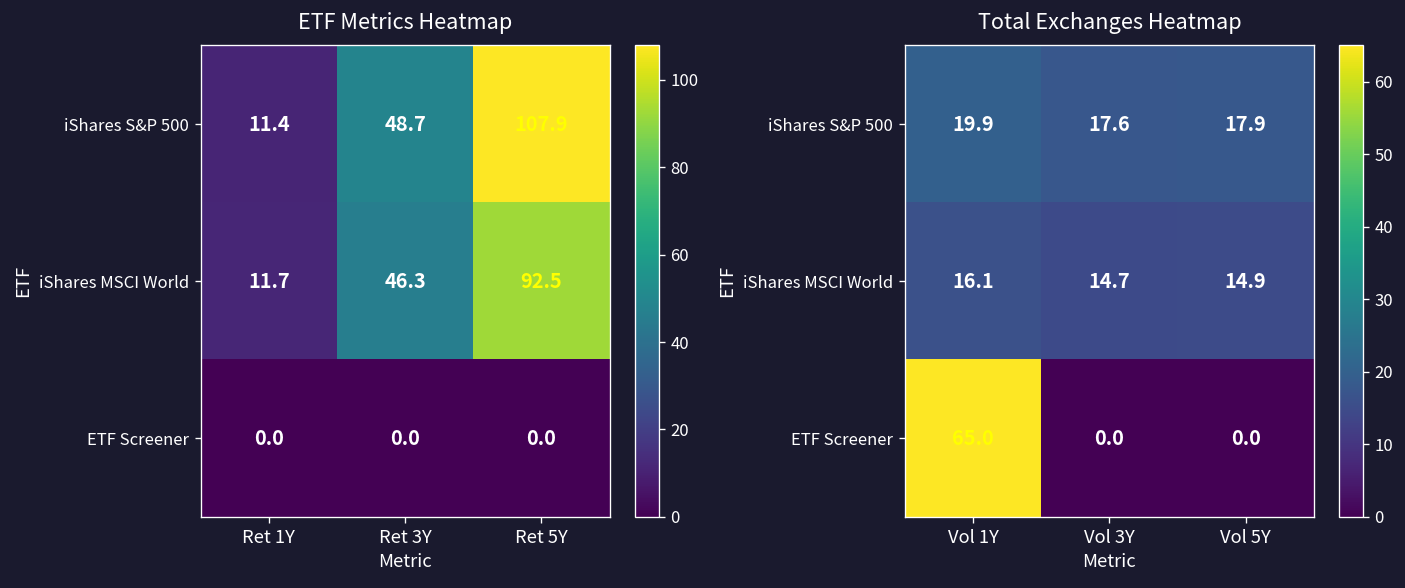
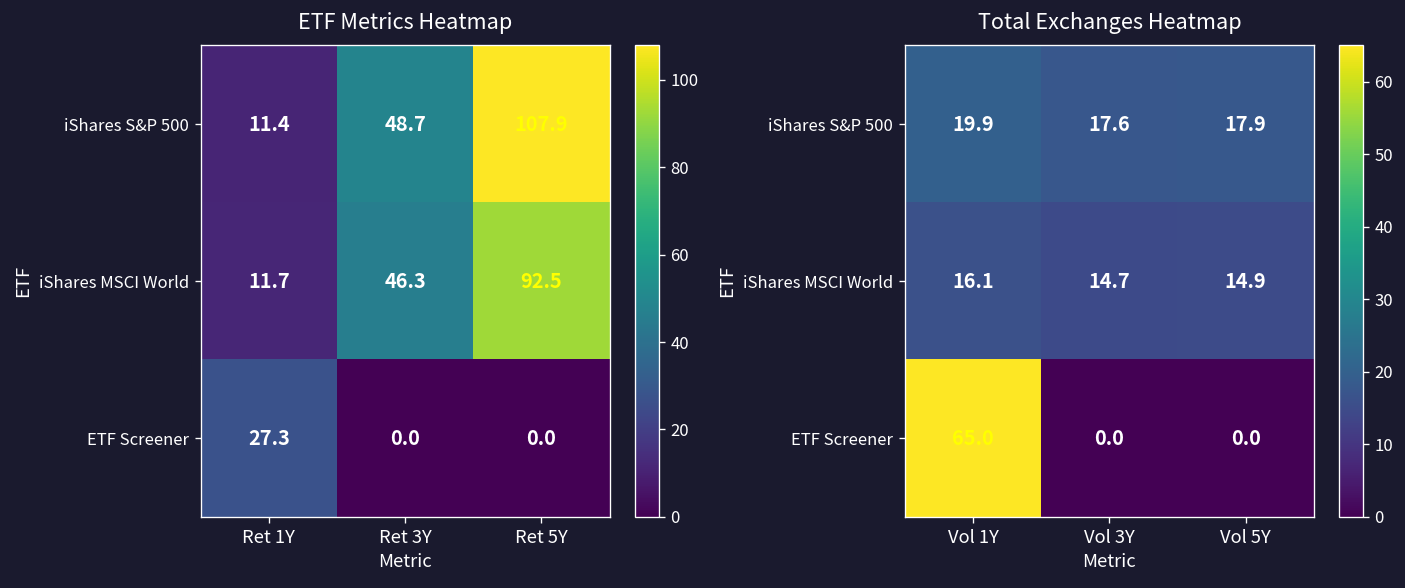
ETF Metrics Heatmap, ETF Screener, Ret 1Y: 0.0 -> 27.3
